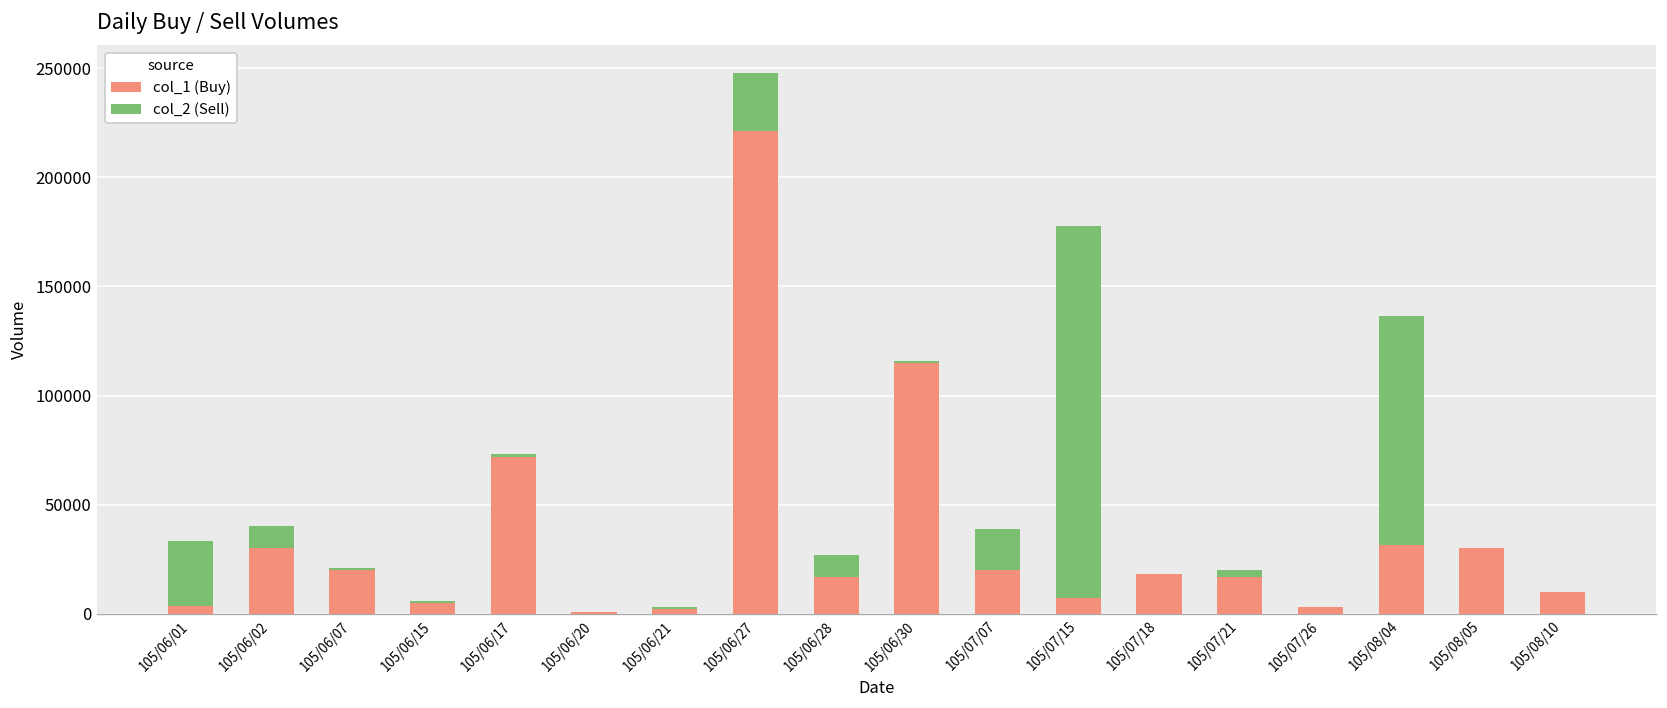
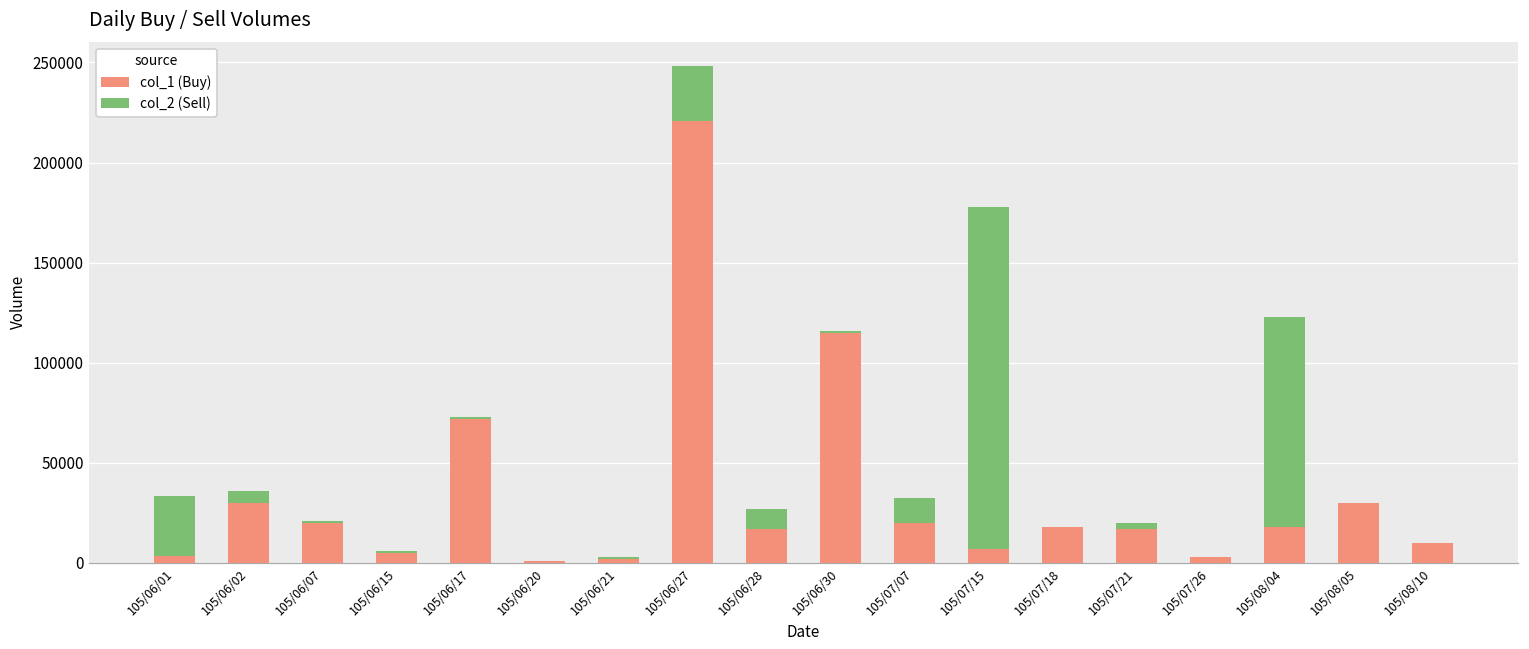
col_2 (Sell), 105/06/02: 10000 -> 6000
col_2 (Sell), 105/07/07: 19000 -> 13000
col_1 (Buy), 105/08/04: 32000 -> 18000
